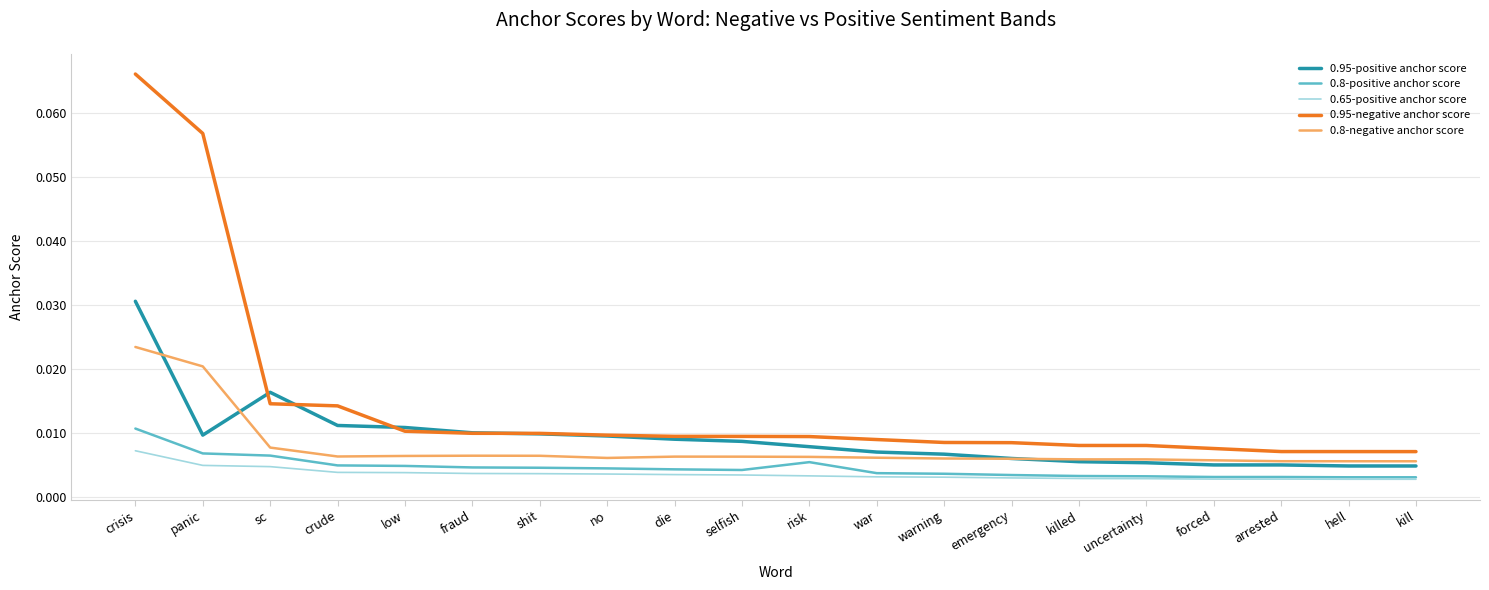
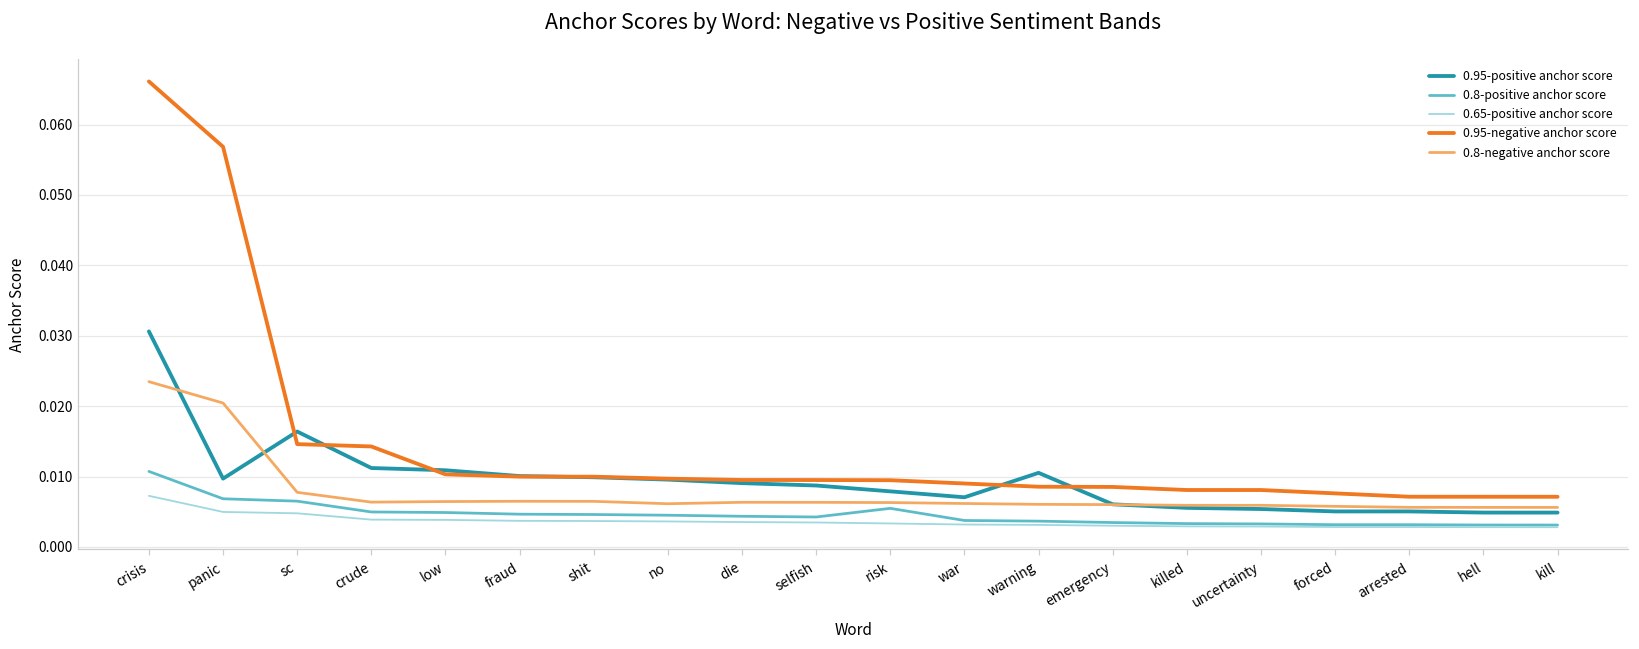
0.95-positive anchor score, warning: 0.007 -> 0.011
